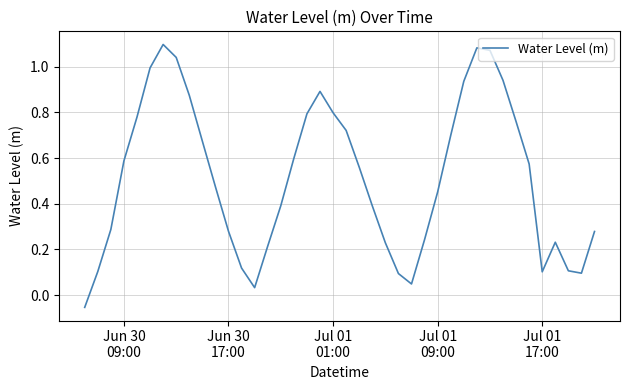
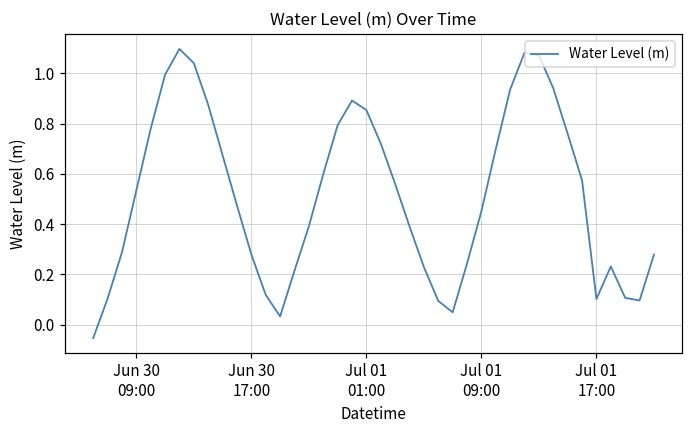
Jun 30 09:00: 0.59 -> 0.53
Jul 01 01:00: 0.80 -> 0.85
